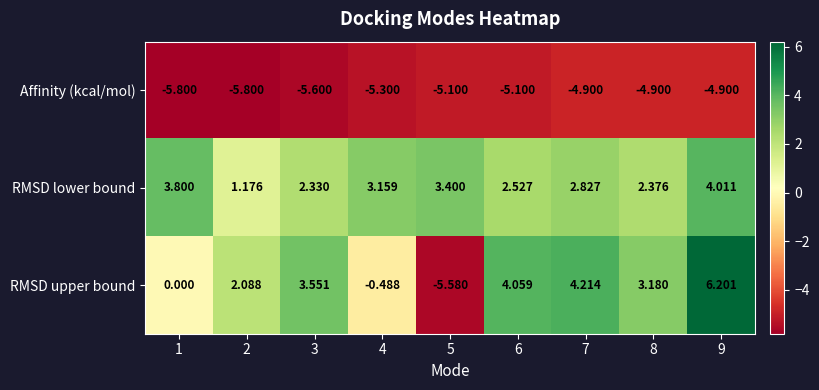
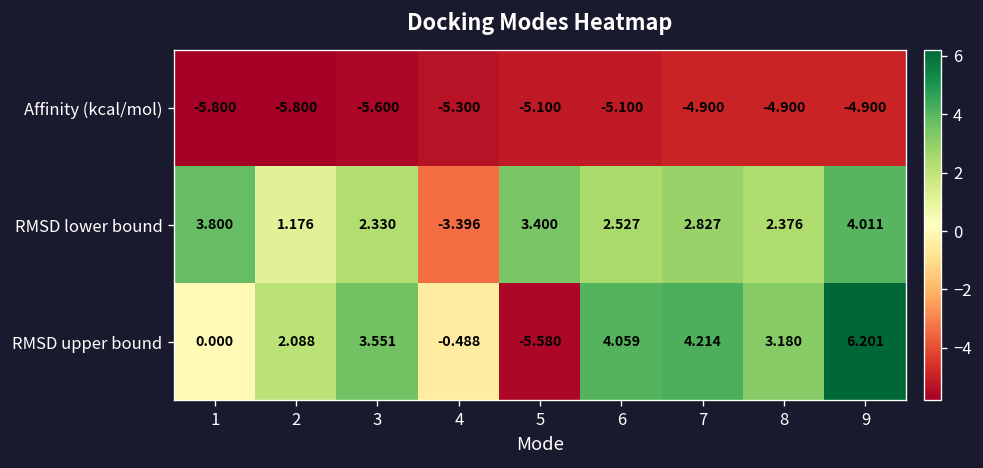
RMSD lower bound, 4: 3.159 -> -3.396
